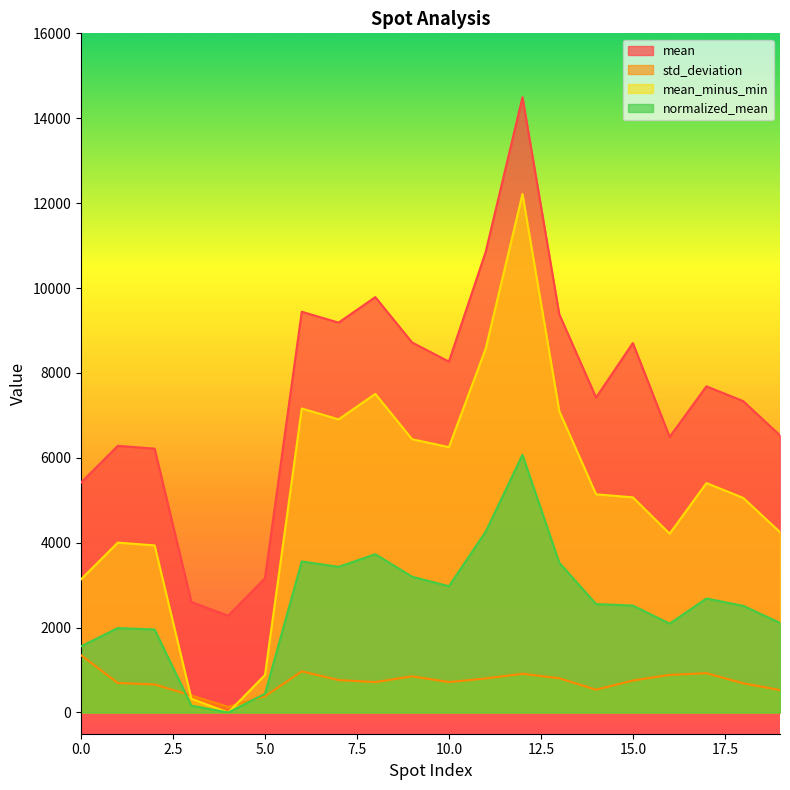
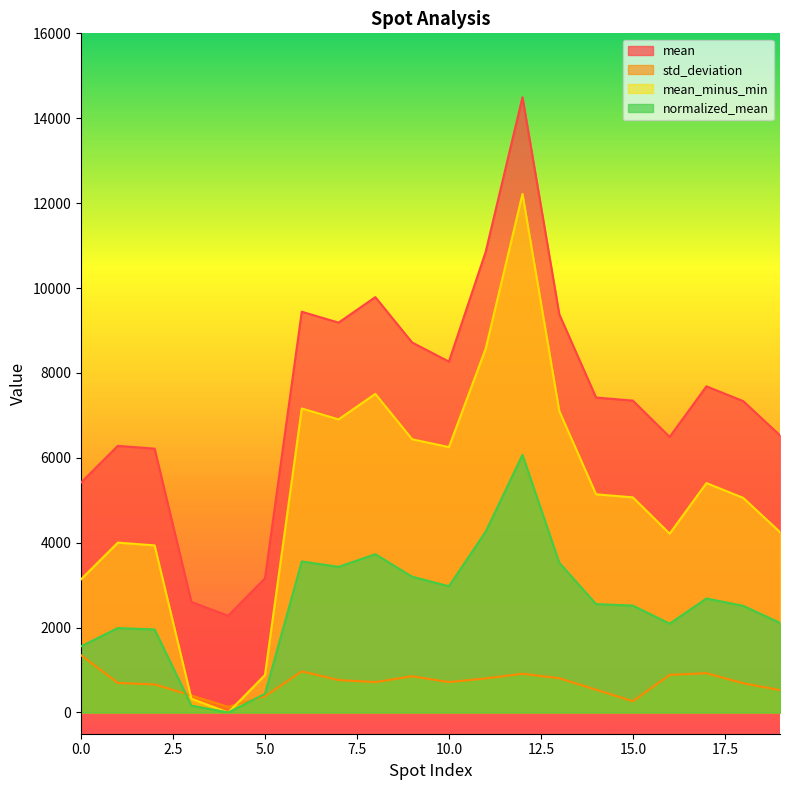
mean, 15.0: 8700 -> 7300
std_deviation, 15.0: 800 -> 300
